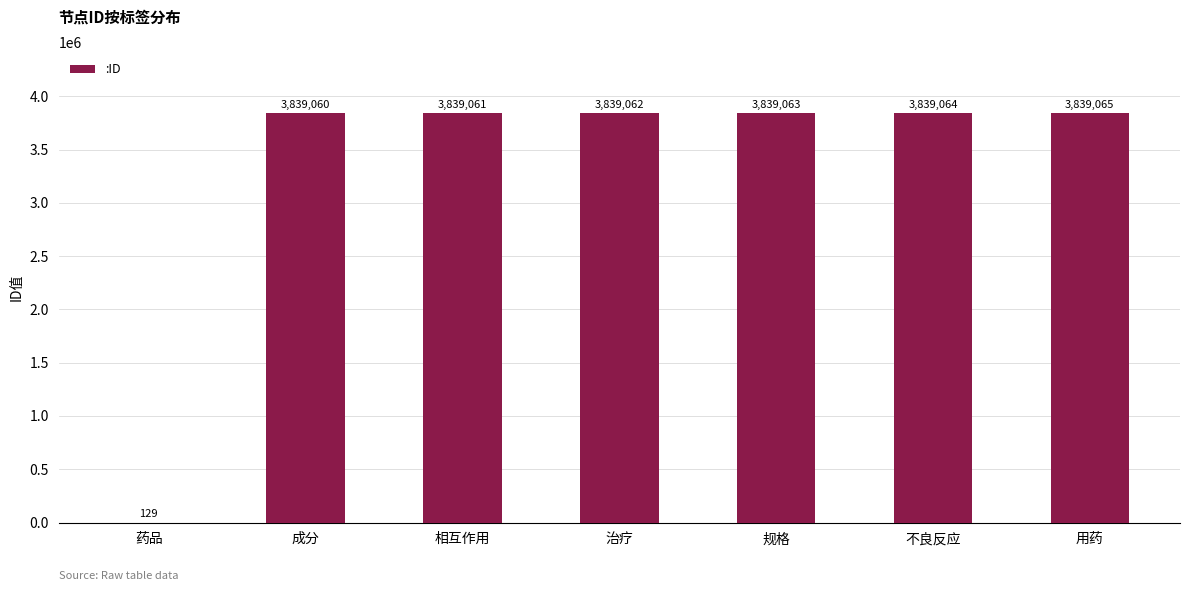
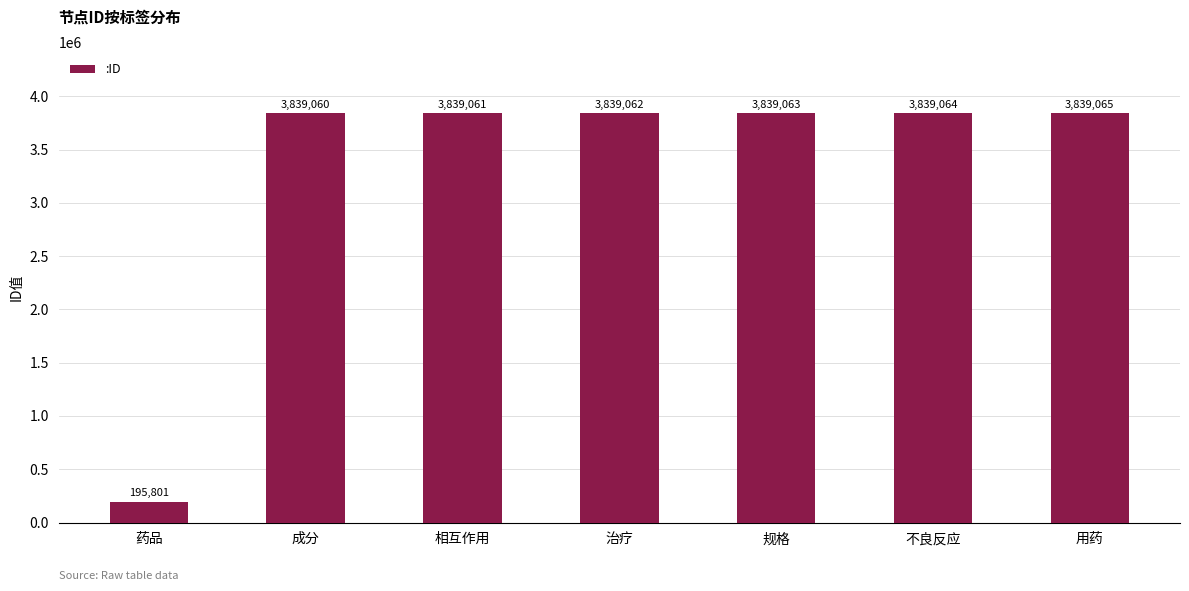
药品: 129 -> 195,801
